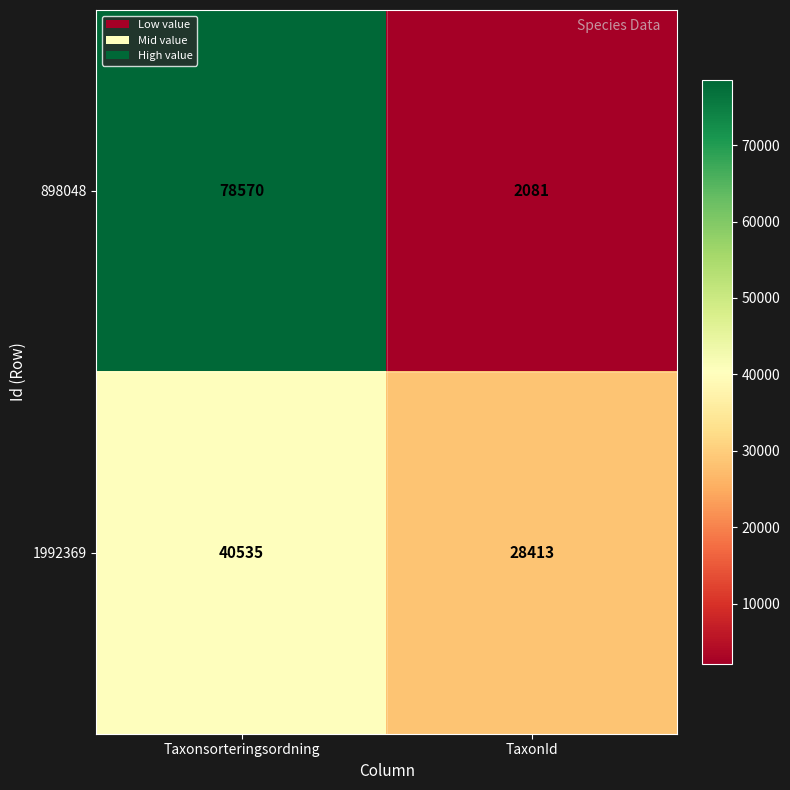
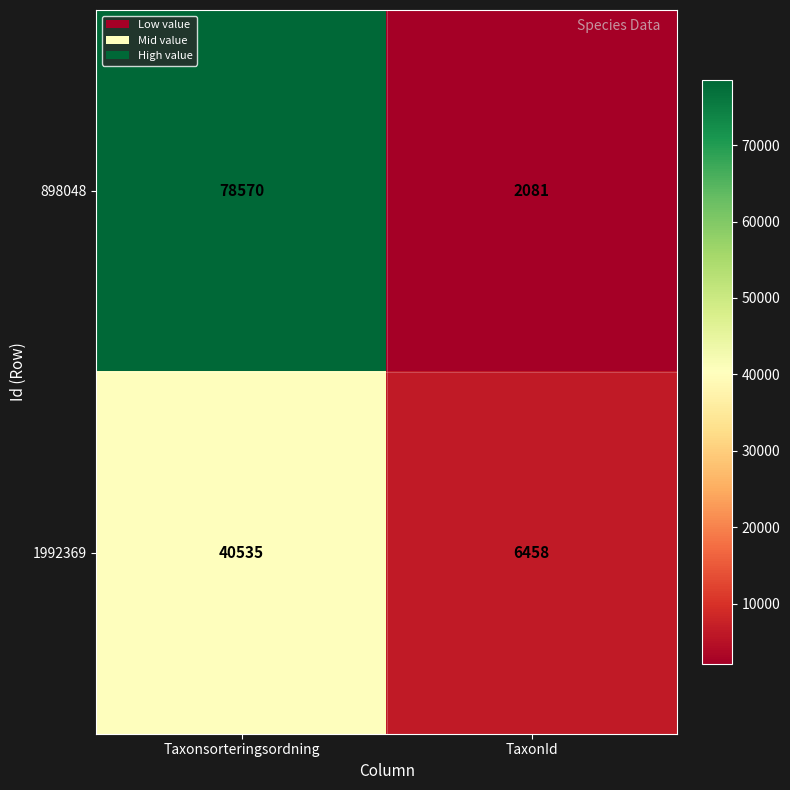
1992369, TaxonId: 28413 -> 6458
